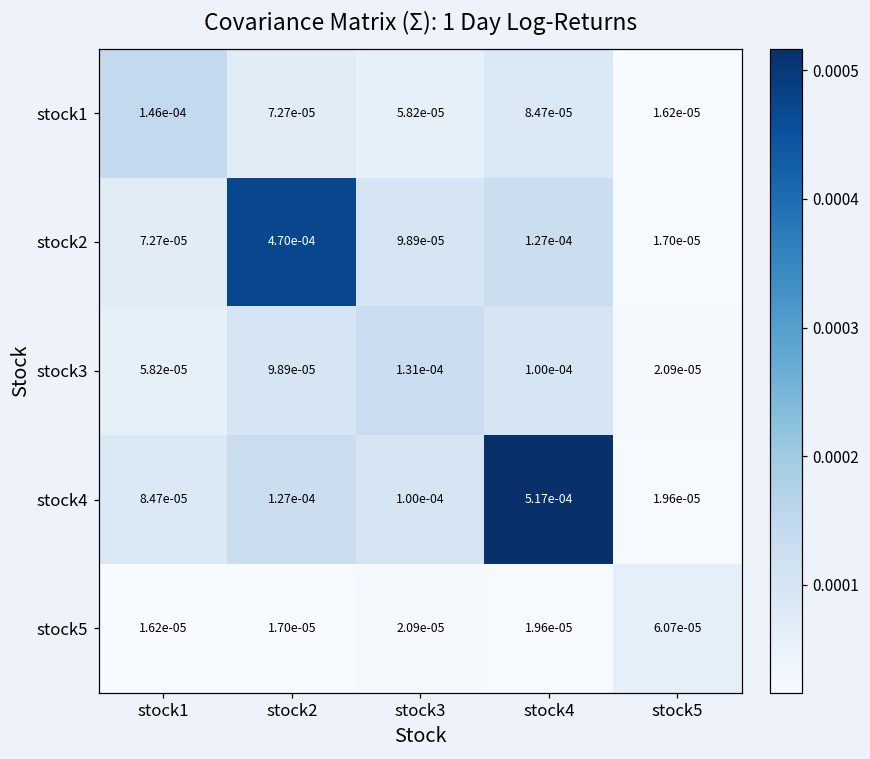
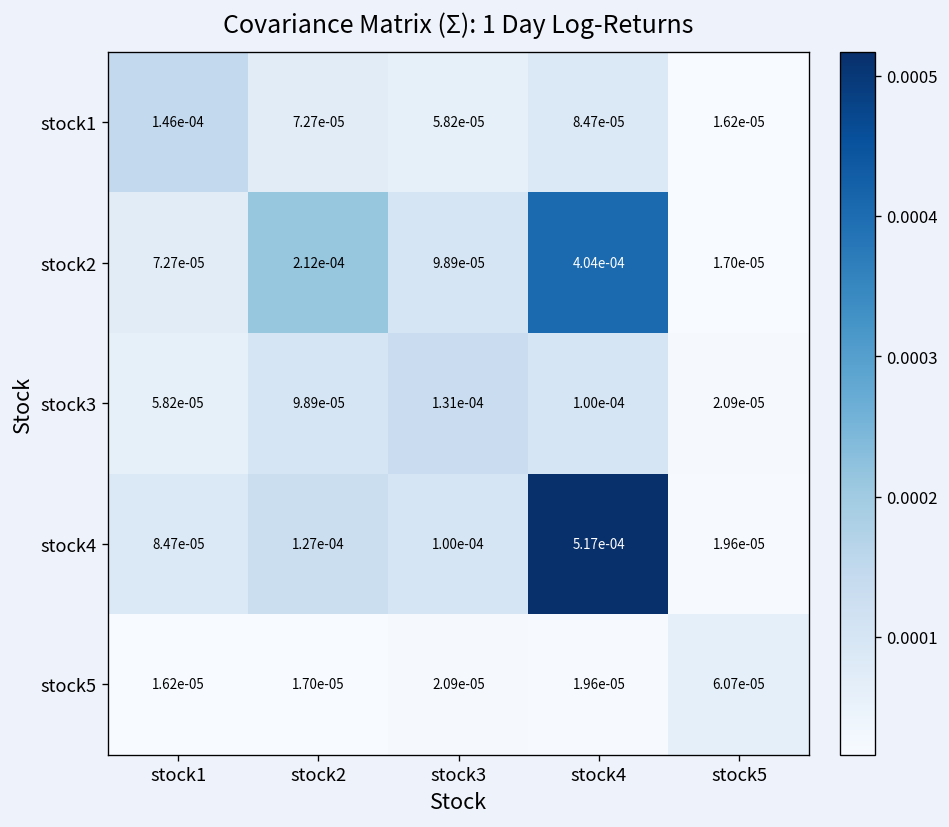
stock2, stock2: 4.70e-04 -> 2.12e-04
stock2, stock4: 1.27e-04 -> 4.04e-04
